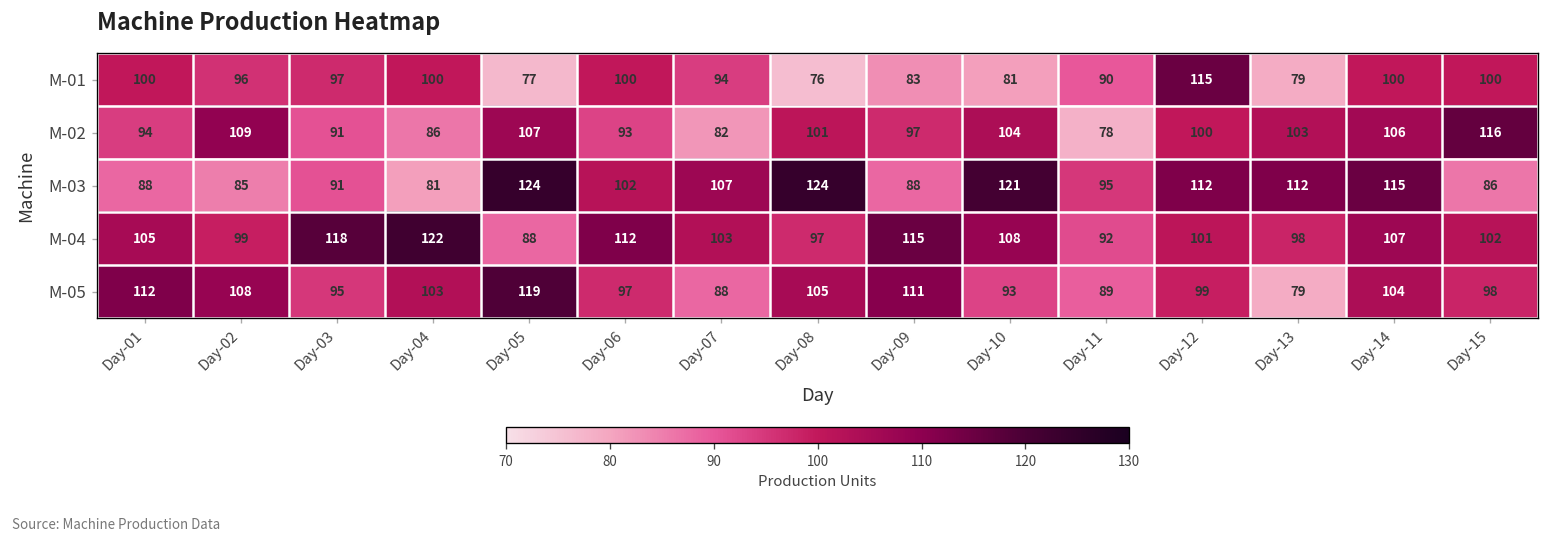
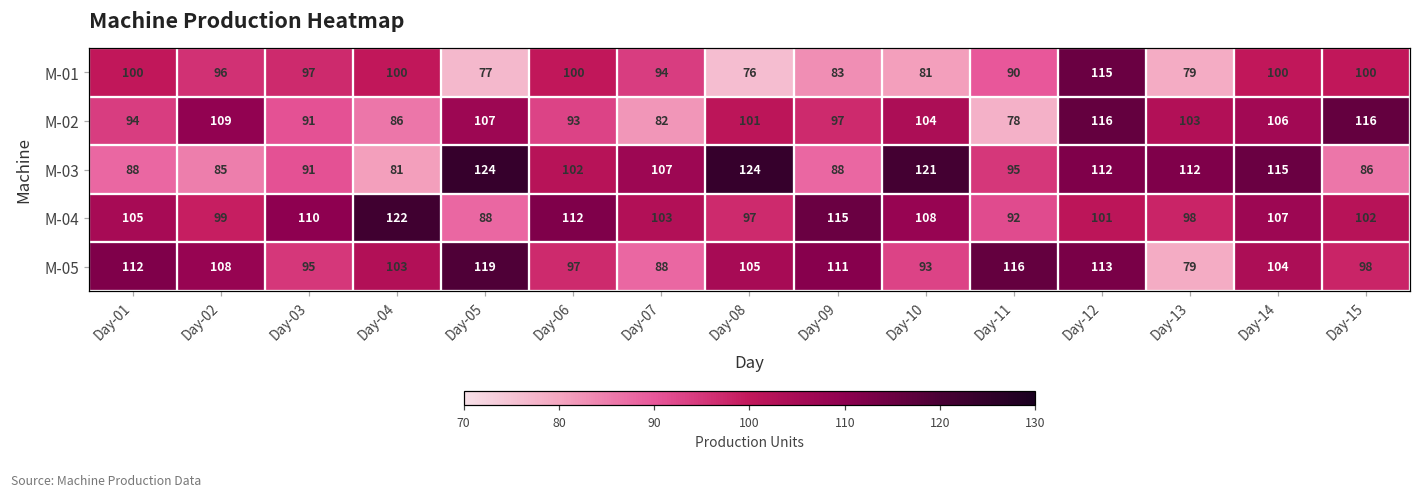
M-02, Day-12: 100 -> 116
M-04, Day-03: 118 -> 110
M-05, Day-11: 89 -> 116
M-05, Day-12: 99 -> 113
